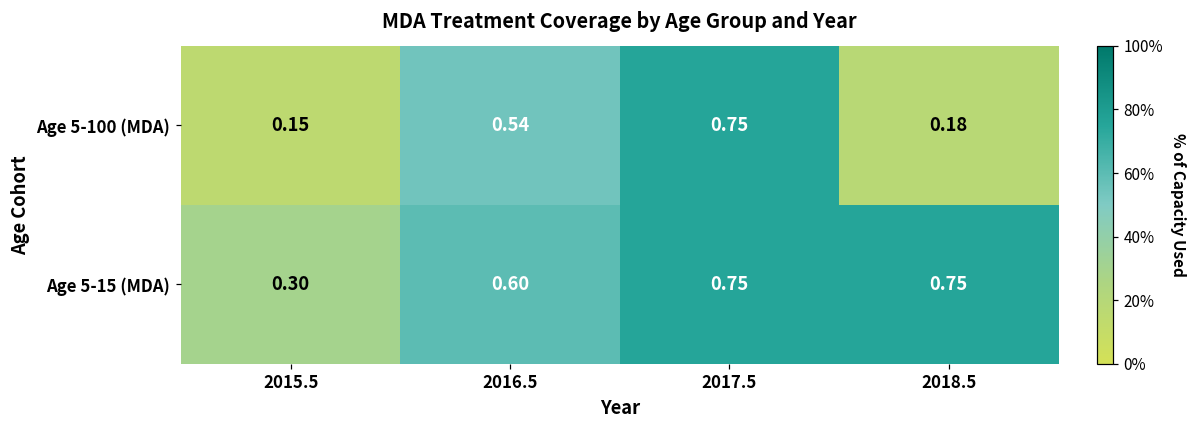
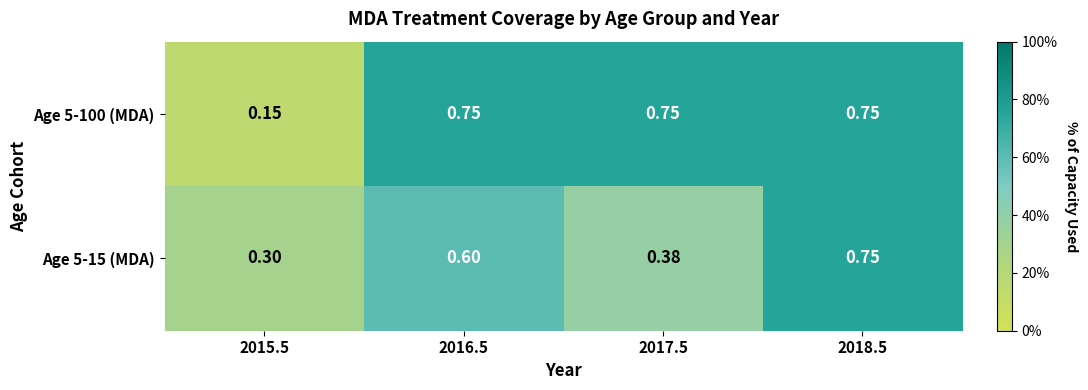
Age 5-100 (MDA), 2016.5: 0.54 -> 0.75
Age 5-100 (MDA), 2018.5: 0.18 -> 0.75
Age 5-15 (MDA), 2017.5: 0.75 -> 0.38
